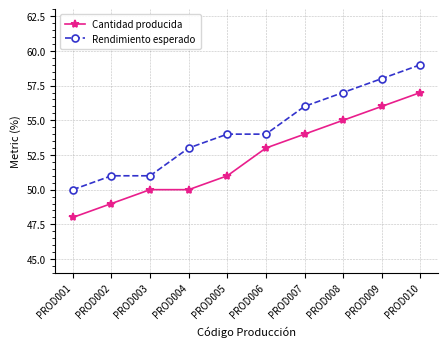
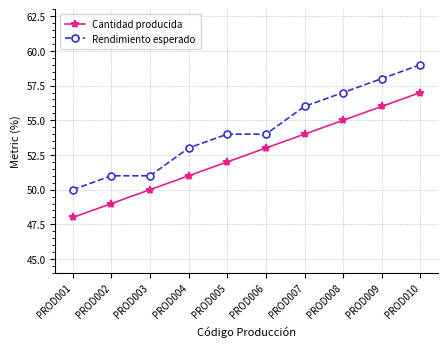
Cantidad producida, PROD004: 50 -> 51
Cantidad producida, PROD005: 51 -> 52
